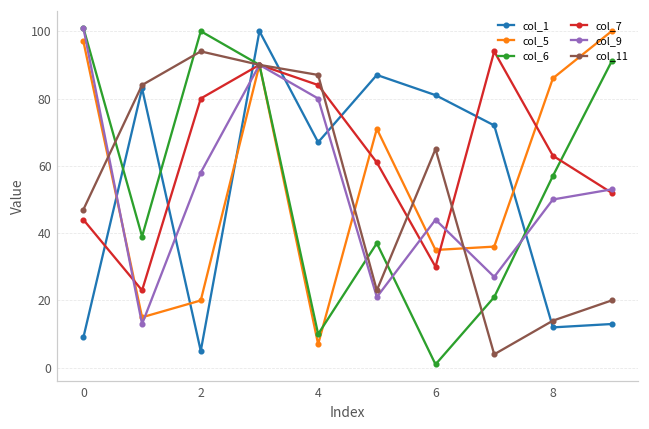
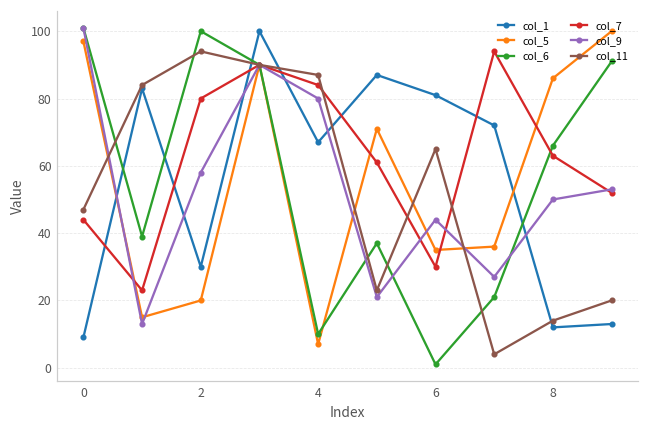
col_1, 2: 5 -> 30
col_6, 8: 57 -> 66
